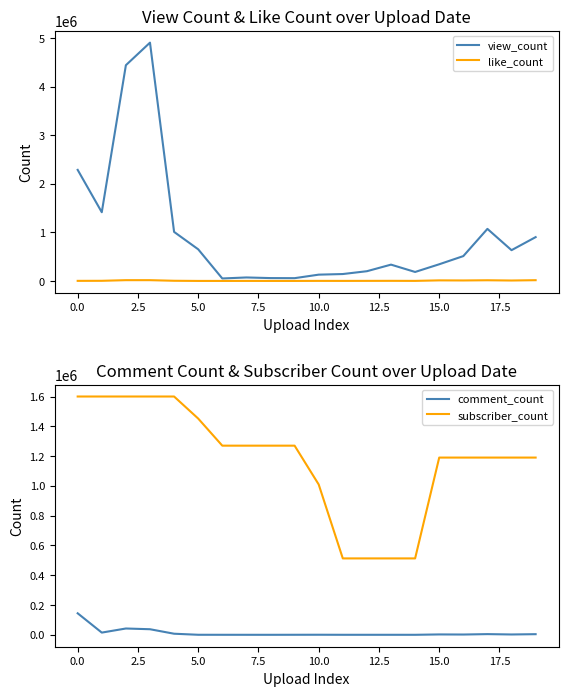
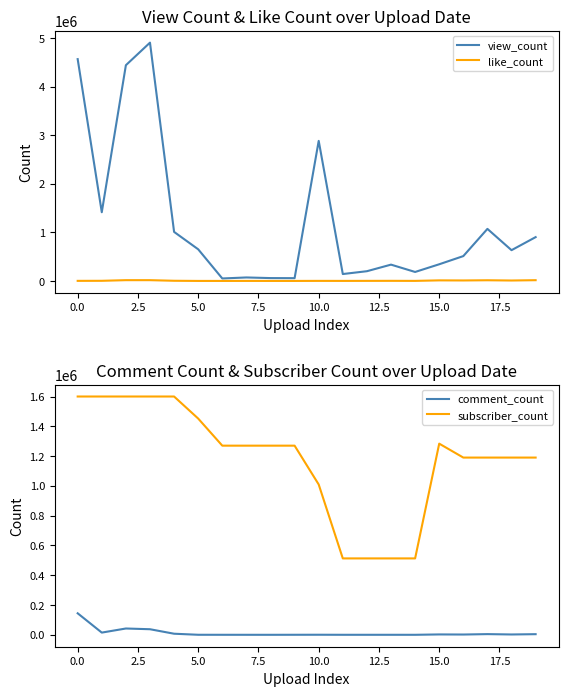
View Count & Like Count over Upload Date, view_count, 0.0: 2300000 -> 4600000
View Count & Like Count over Upload Date, view_count, 10.0: 100000 -> 2900000
Comment Count & Subscriber Count over Upload Date, subscriber_count, 15.0: 1190000 -> 1280000
